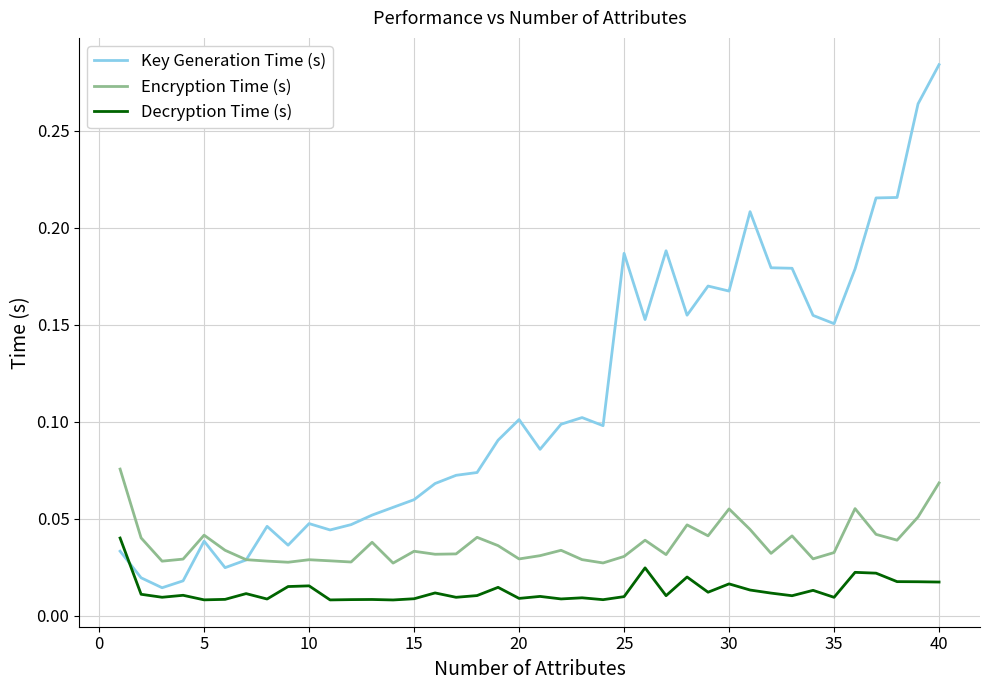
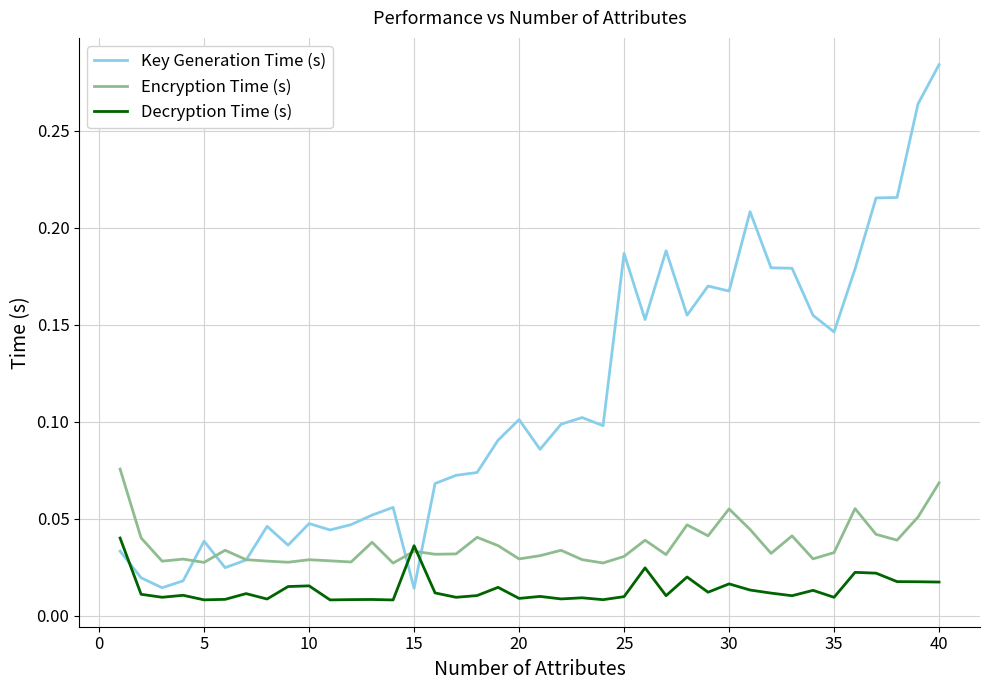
Encryption Time (s), 5: 0.042 -> 0.027
Key Generation Time (s), 15: 0.060 -> 0.014
Decryption Time (s), 15: 0.009 -> 0.036
Key Generation Time (s), 35: 0.151 -> 0.146
